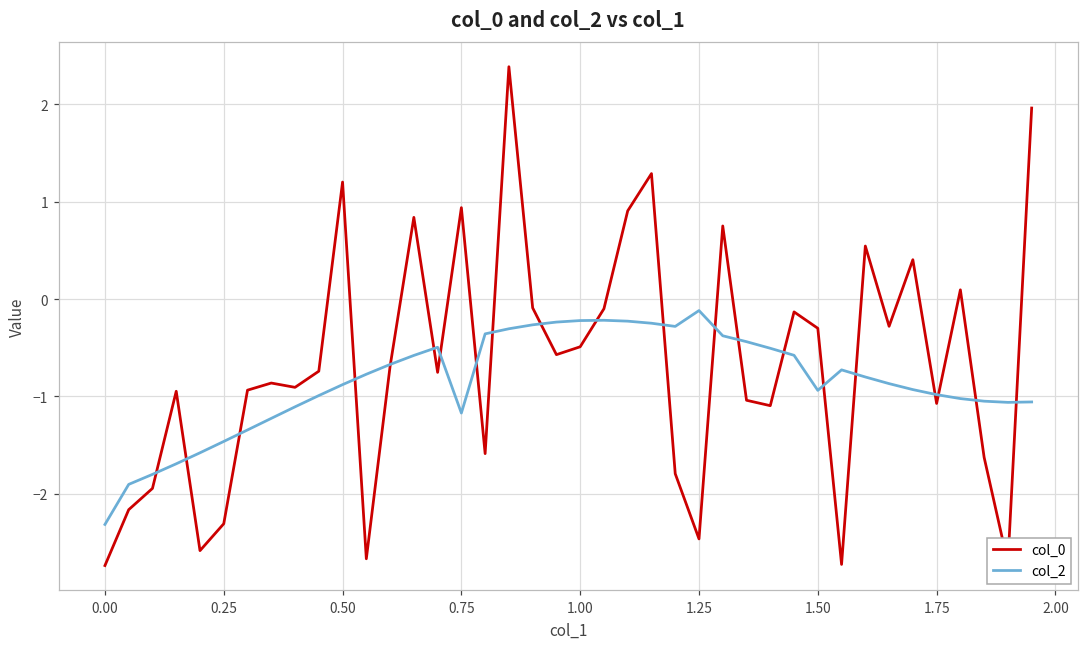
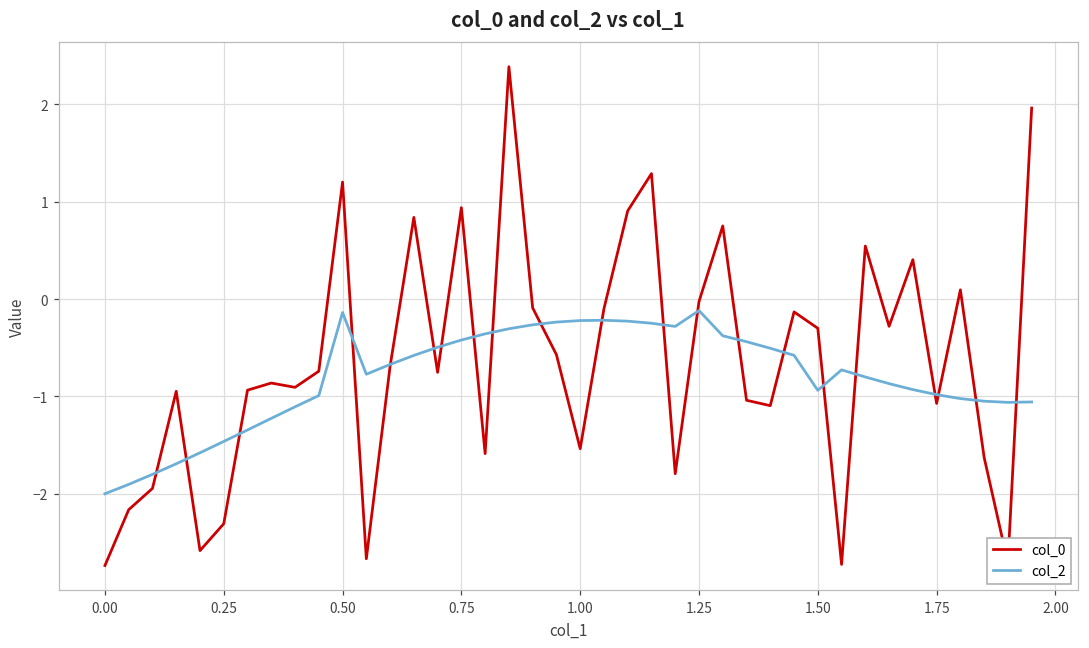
col_2, 0.00: -2.3 -> -2.0
col_2, 0.50: -0.9 -> -0.1
col_2, 0.75: -1.2 -> -0.4
col_0, 1.00: -0.5 -> -1.5
col_0, 1.25: -2.5 -> 0.0
